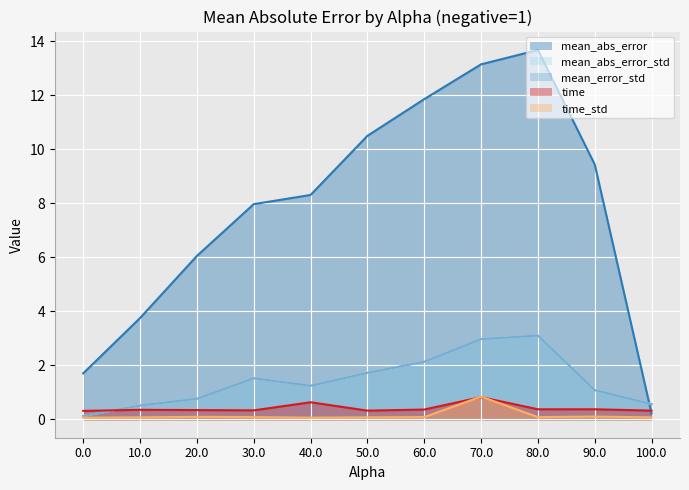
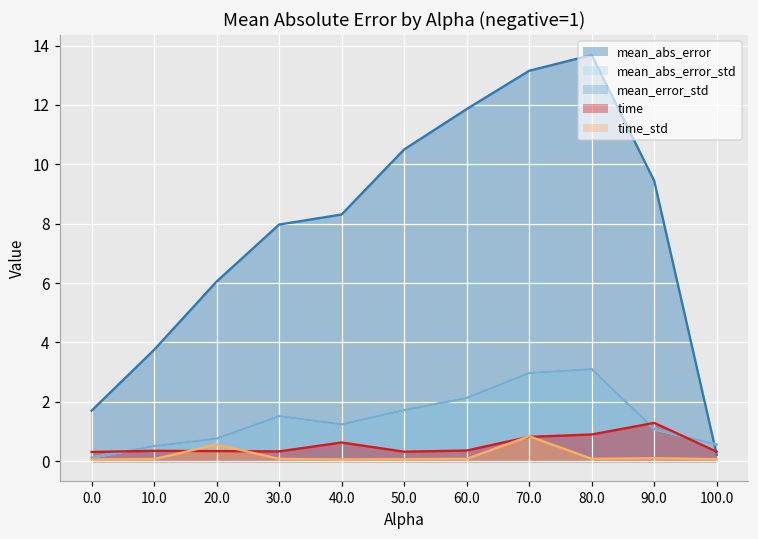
time_std, 20.0: 0.1 -> 0.6
time, 80.0: 0.4 -> 0.9
time, 90.0: 0.4 -> 1.3
